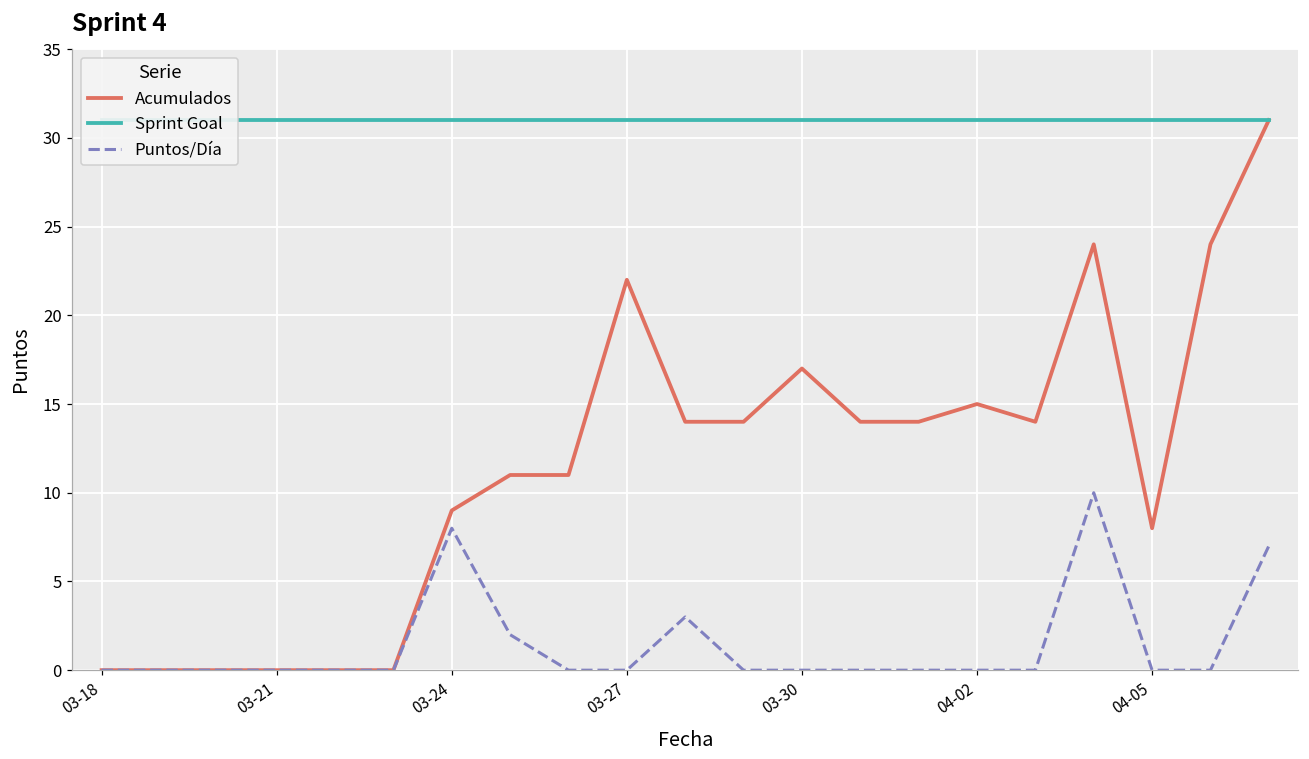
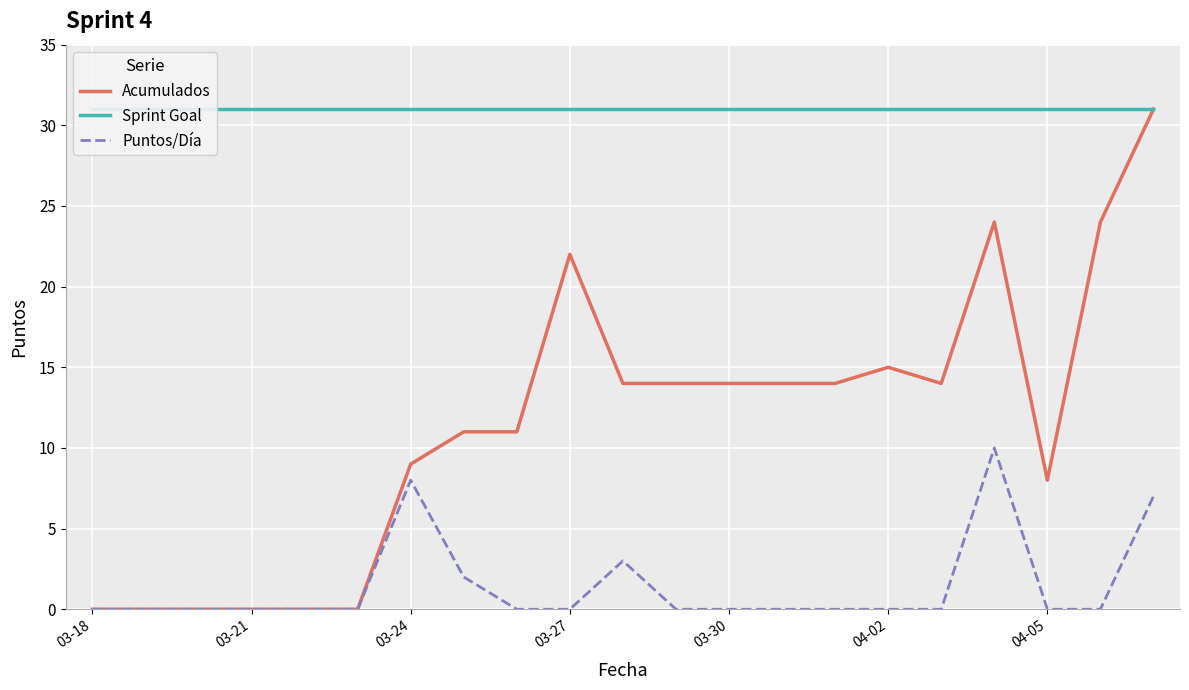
Acumulados, 03-30: 17 -> 14
